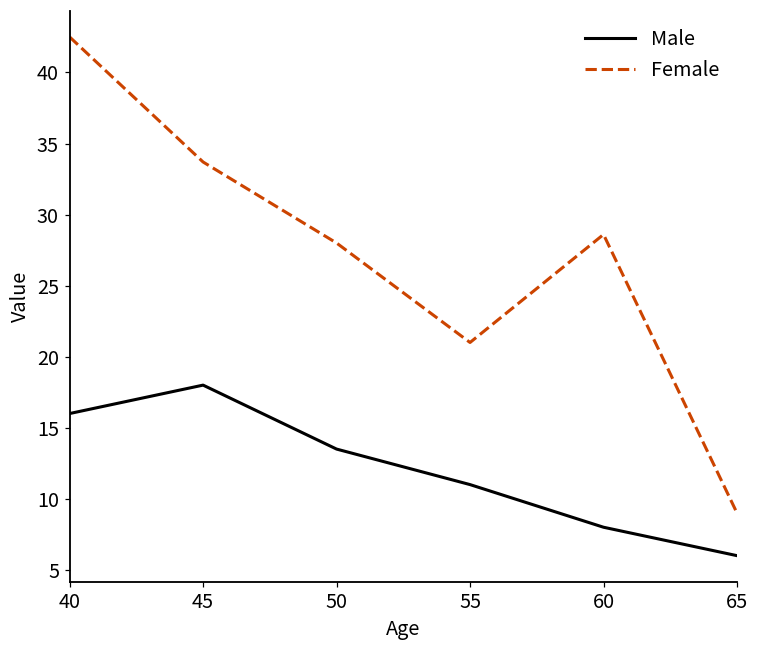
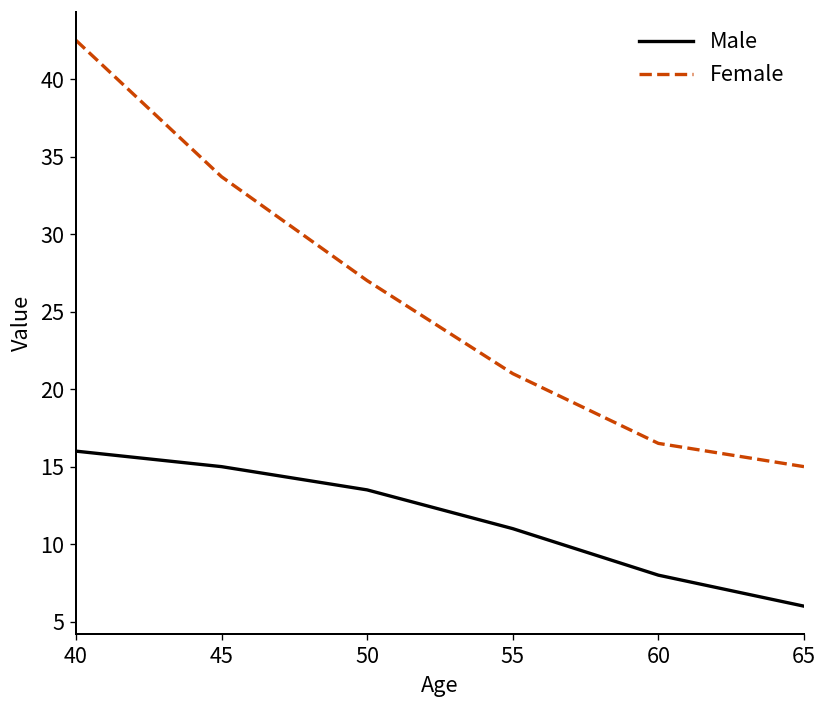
Male, 45: 18 -> 15
Female, 50: 28 -> 27
Female, 60: 28.6 -> 16.5
Female, 65: 9 -> 15
